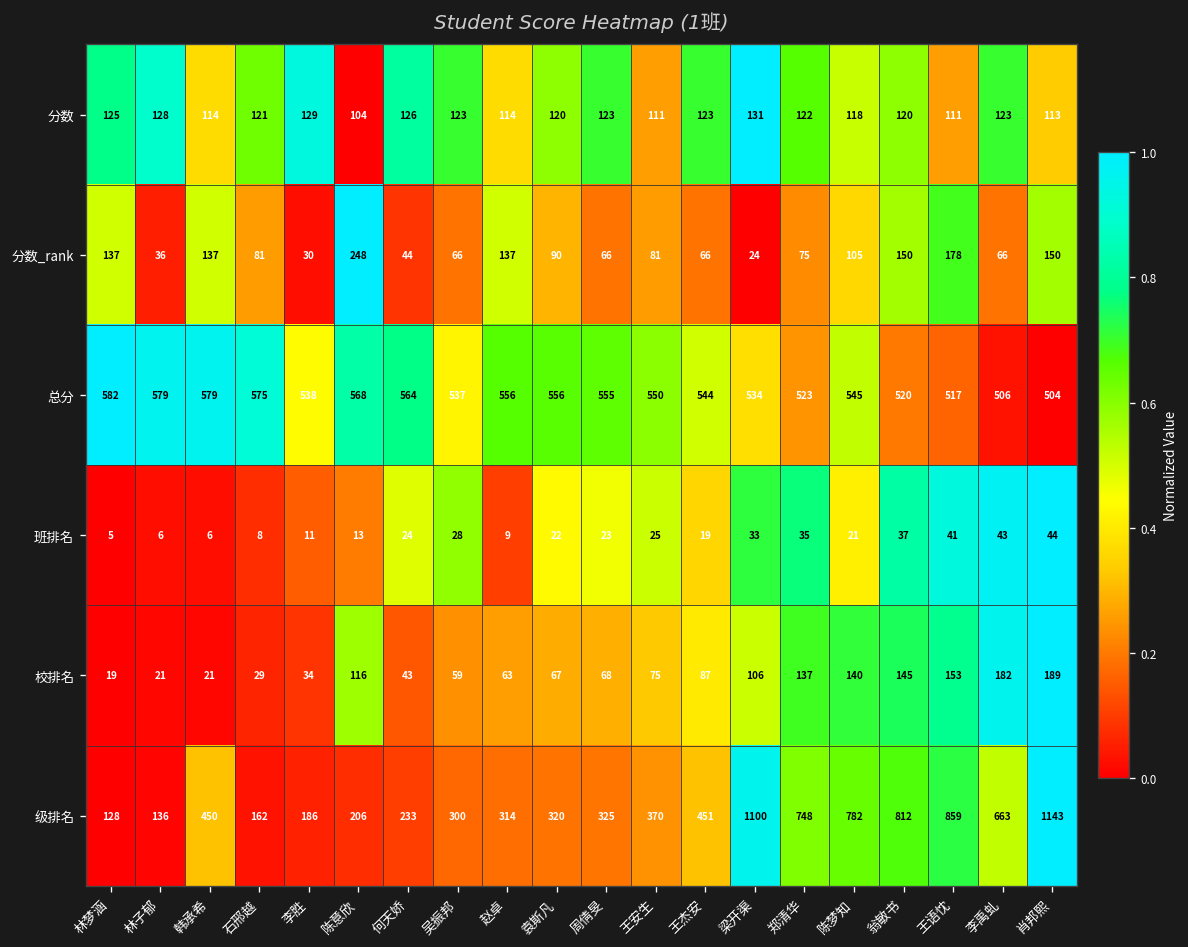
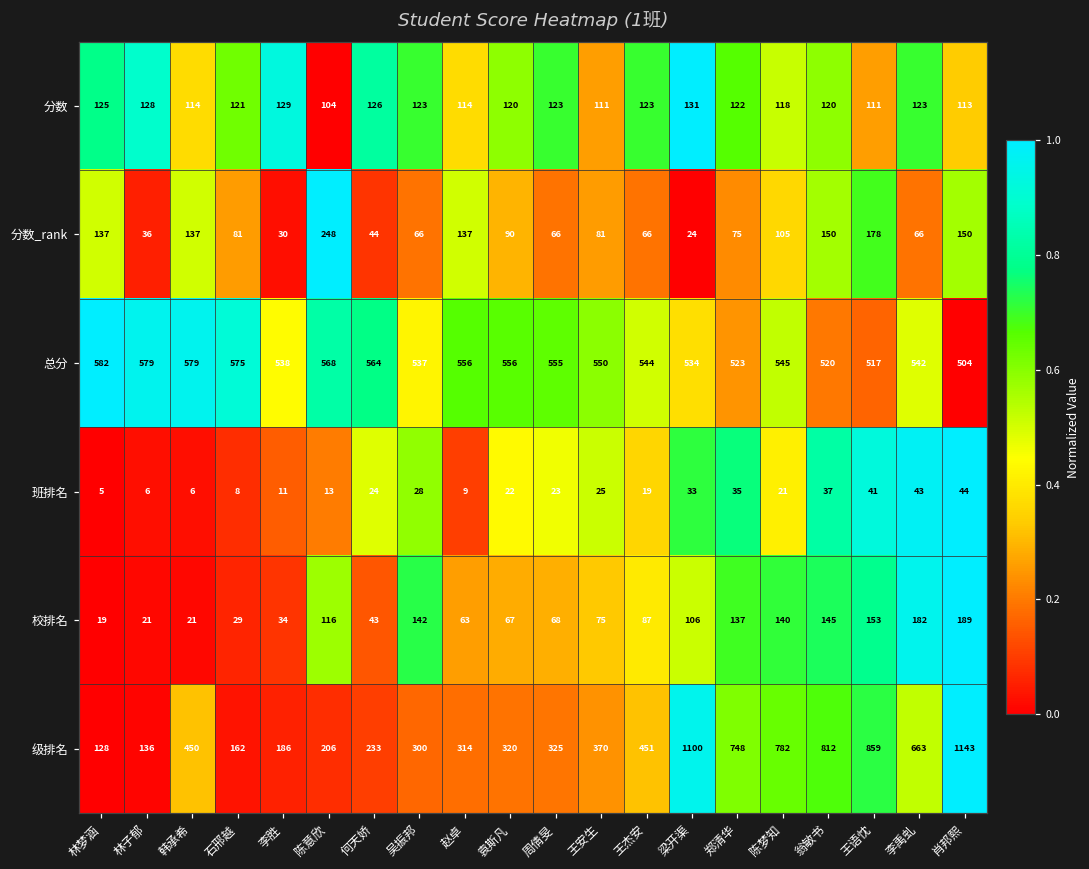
总分, 李禹虬: 506 -> 542
校排名, 吴振邦: 59 -> 142
